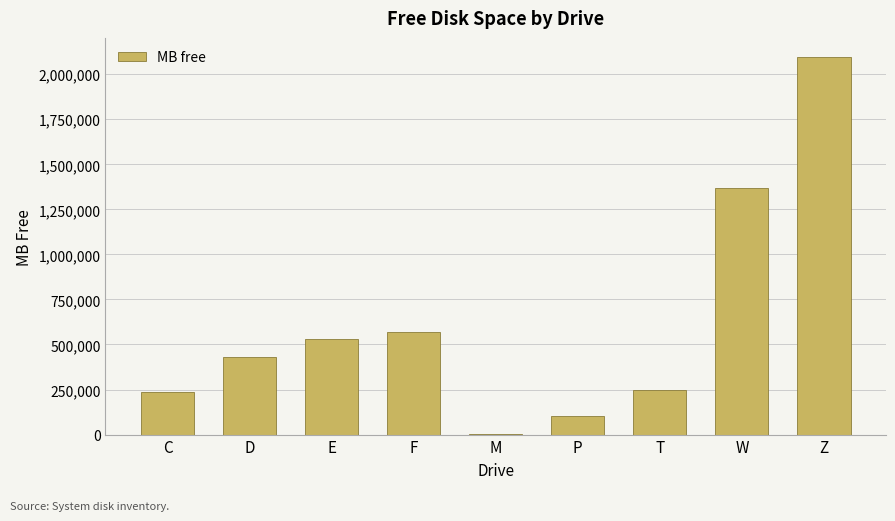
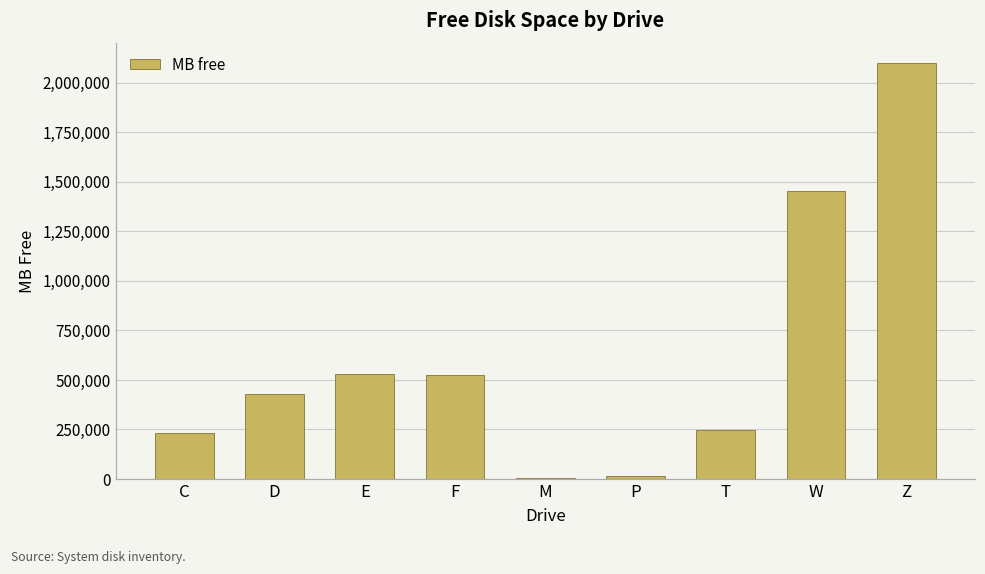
F: 570,000 -> 520,000
P: 100,000 -> 20,000
W: 1,370,000 -> 1,450,000
